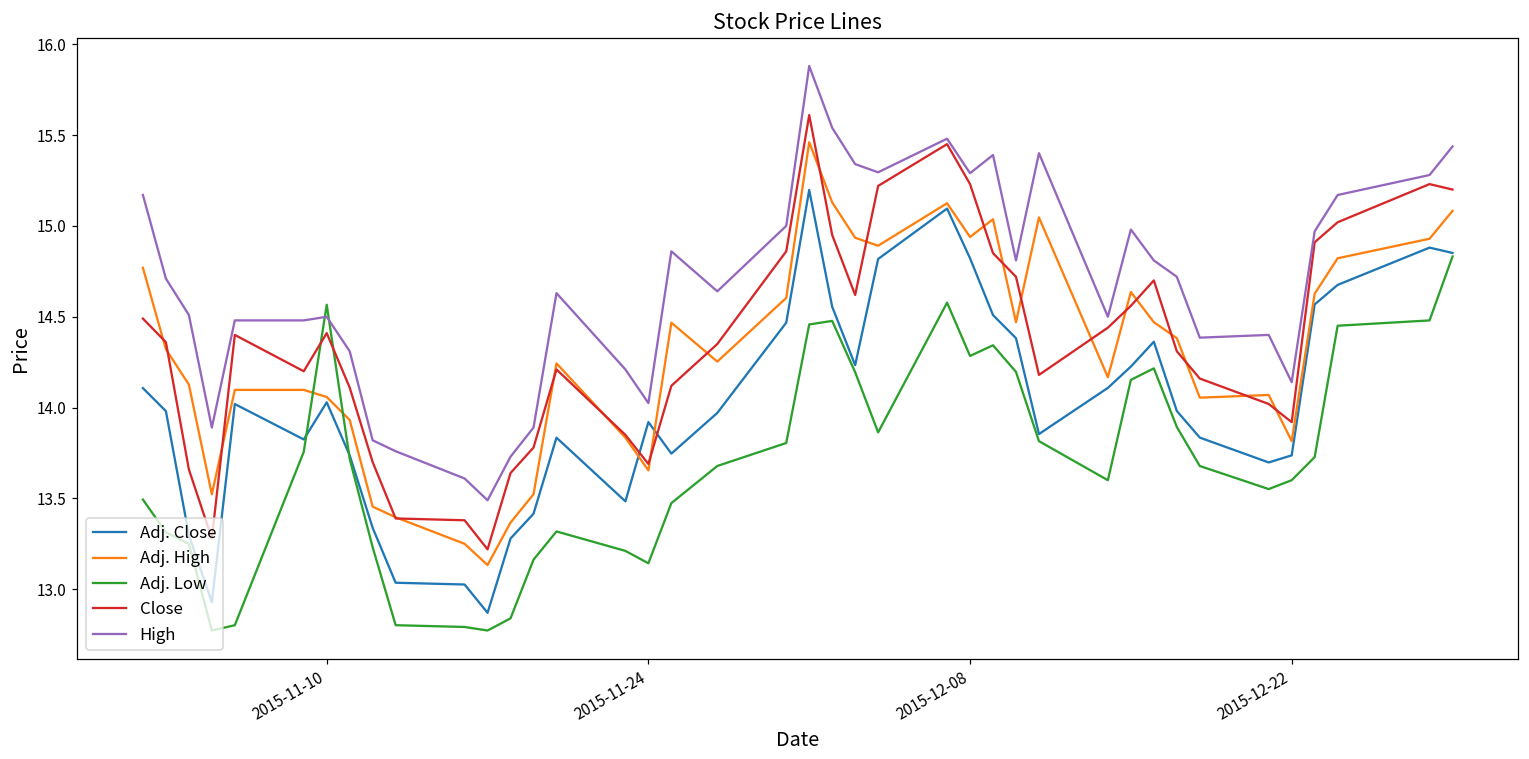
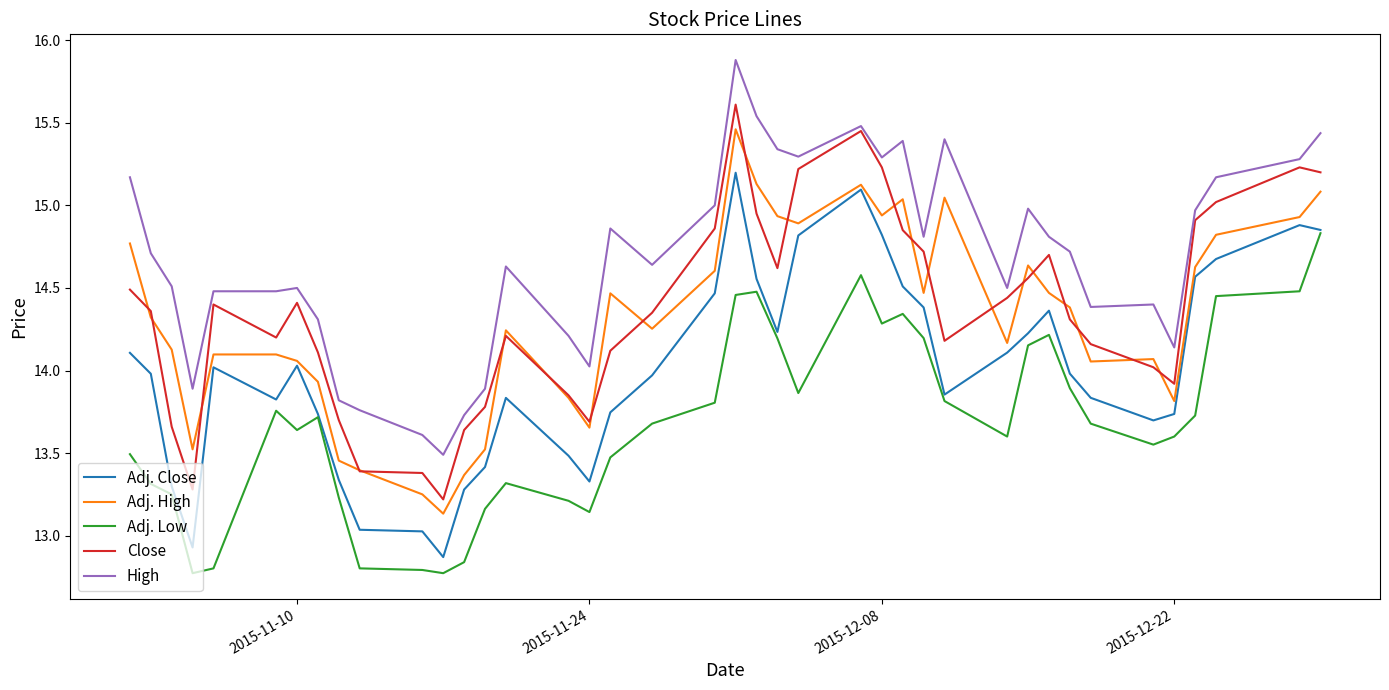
Adj. Low, 2015-11-10: 14.57 -> 13.64
Adj. Close, 2015-11-24: 13.92 -> 13.33
